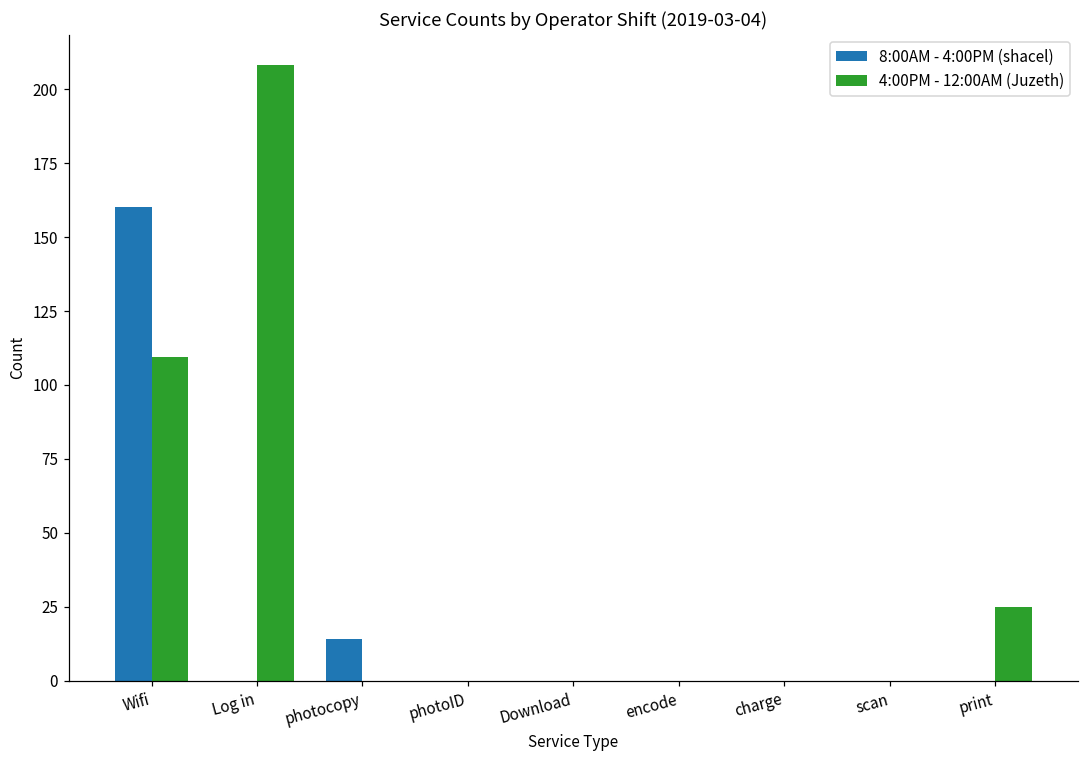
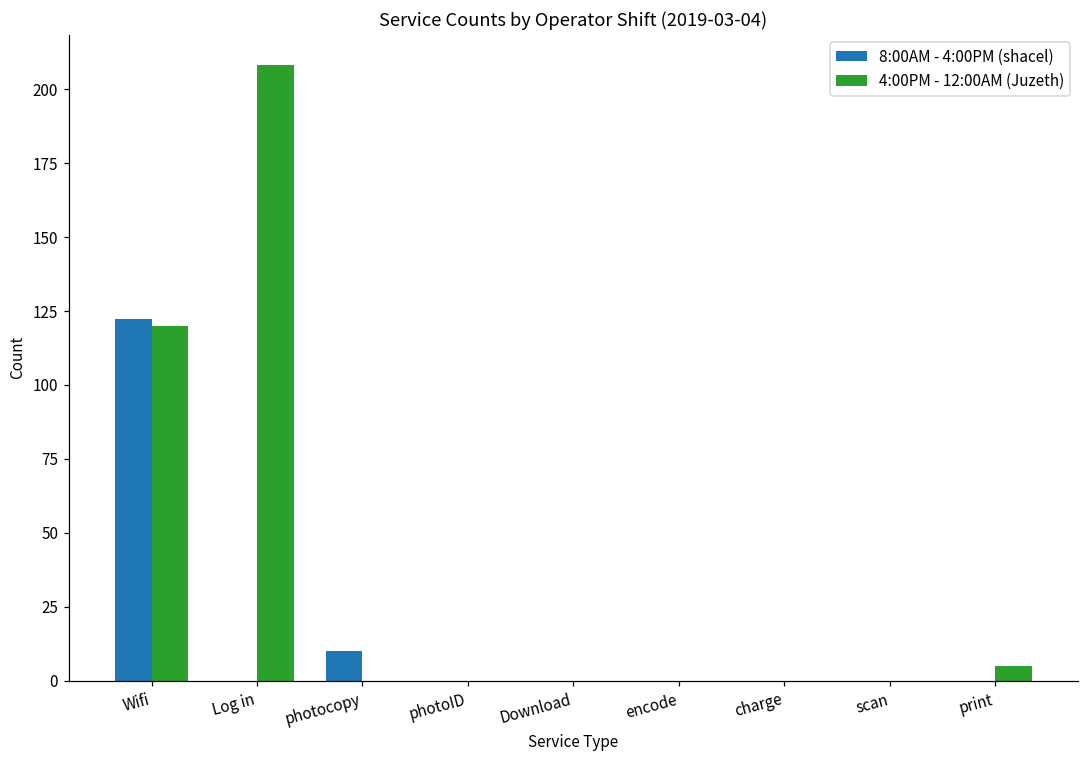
8:00AM - 4:00PM (shacel), Wifi: 160 -> 122
4:00PM - 12:00AM (Juzeth), Wifi: 109 -> 120
8:00AM - 4:00PM (shacel), photocopy: 14 -> 10
4:00PM - 12:00AM (Juzeth), print: 25 -> 5
